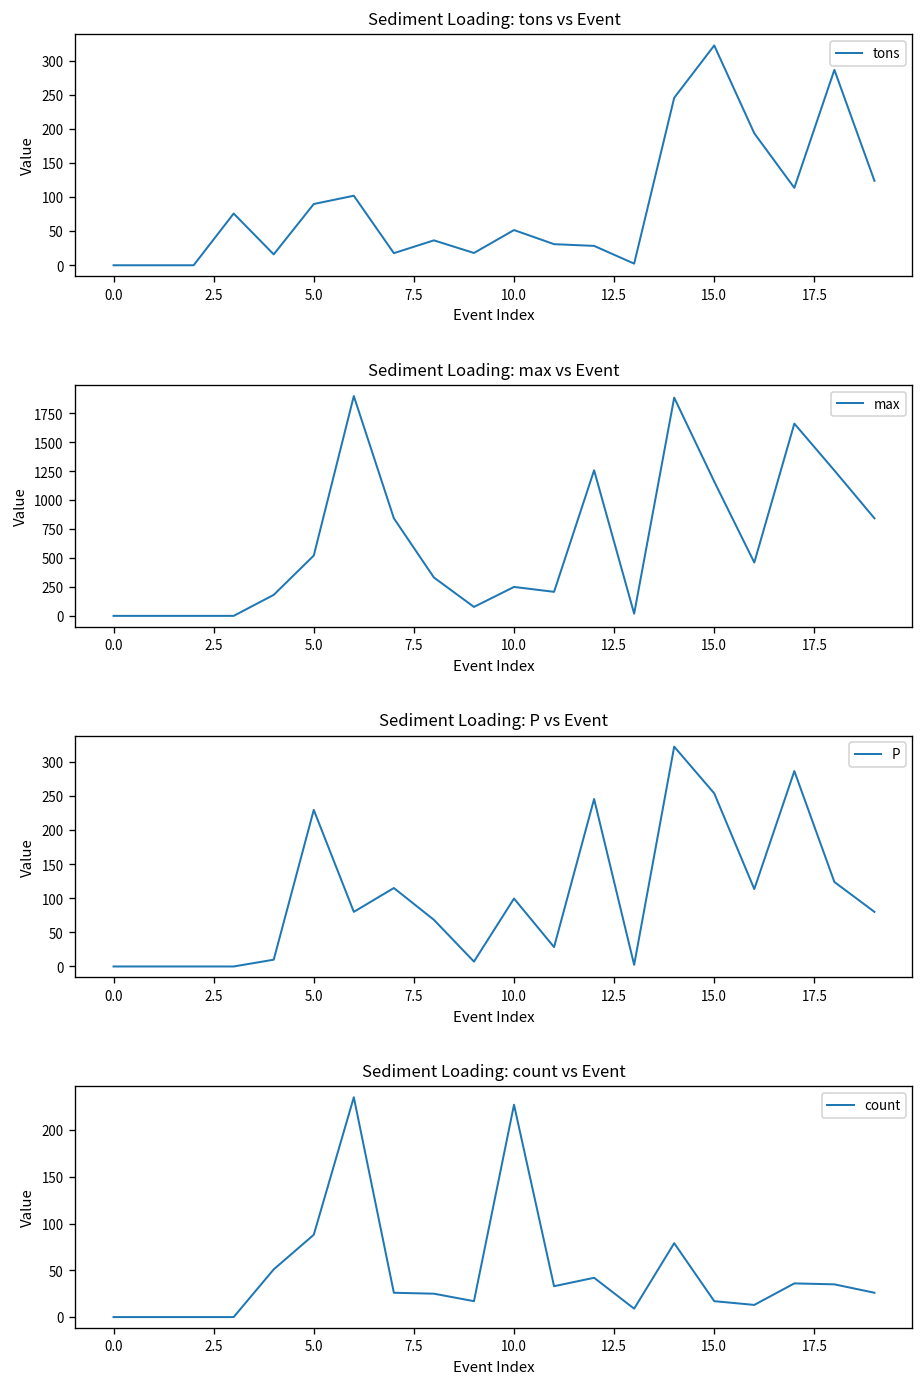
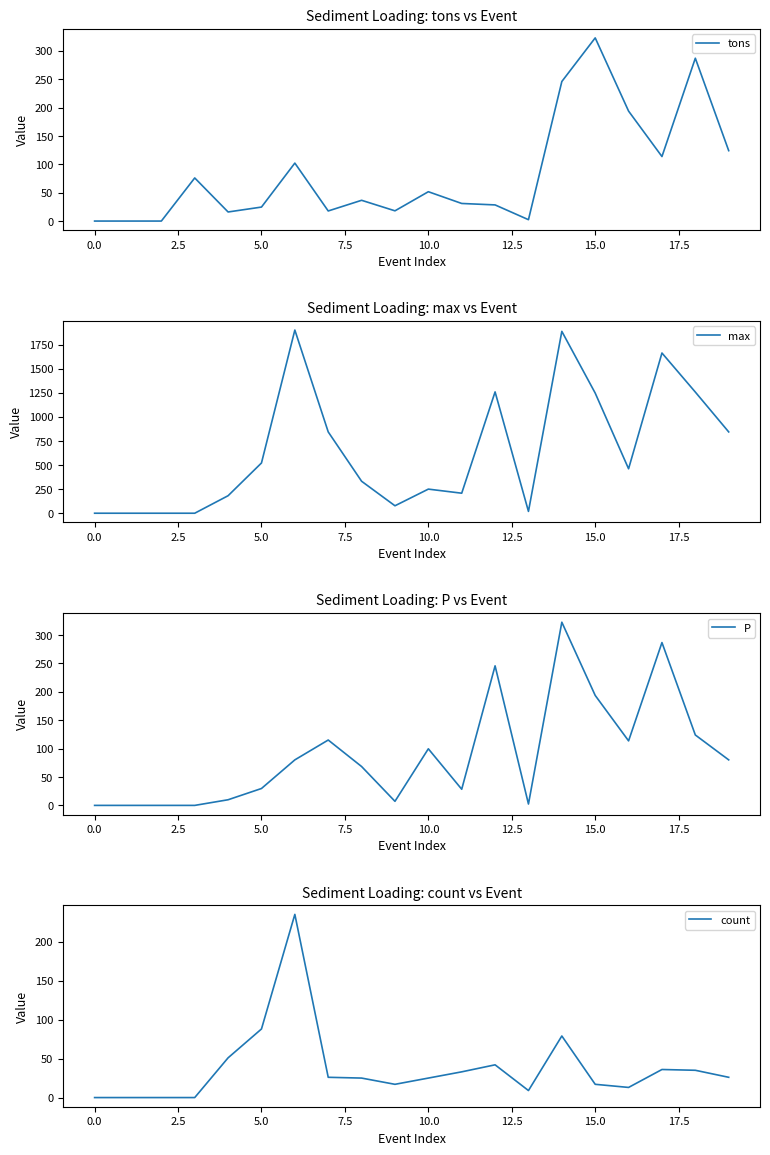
Sediment Loading: tons vs Event, 5.0: 90 -> 20
Sediment Loading: max vs Event, 15.0: 1160 -> 1250
Sediment Loading: P vs Event, 5.0: 230 -> 30
Sediment Loading: P vs Event, 15.0: 250 -> 190
Sediment Loading: count vs Event, 10.0: 230 -> 30
